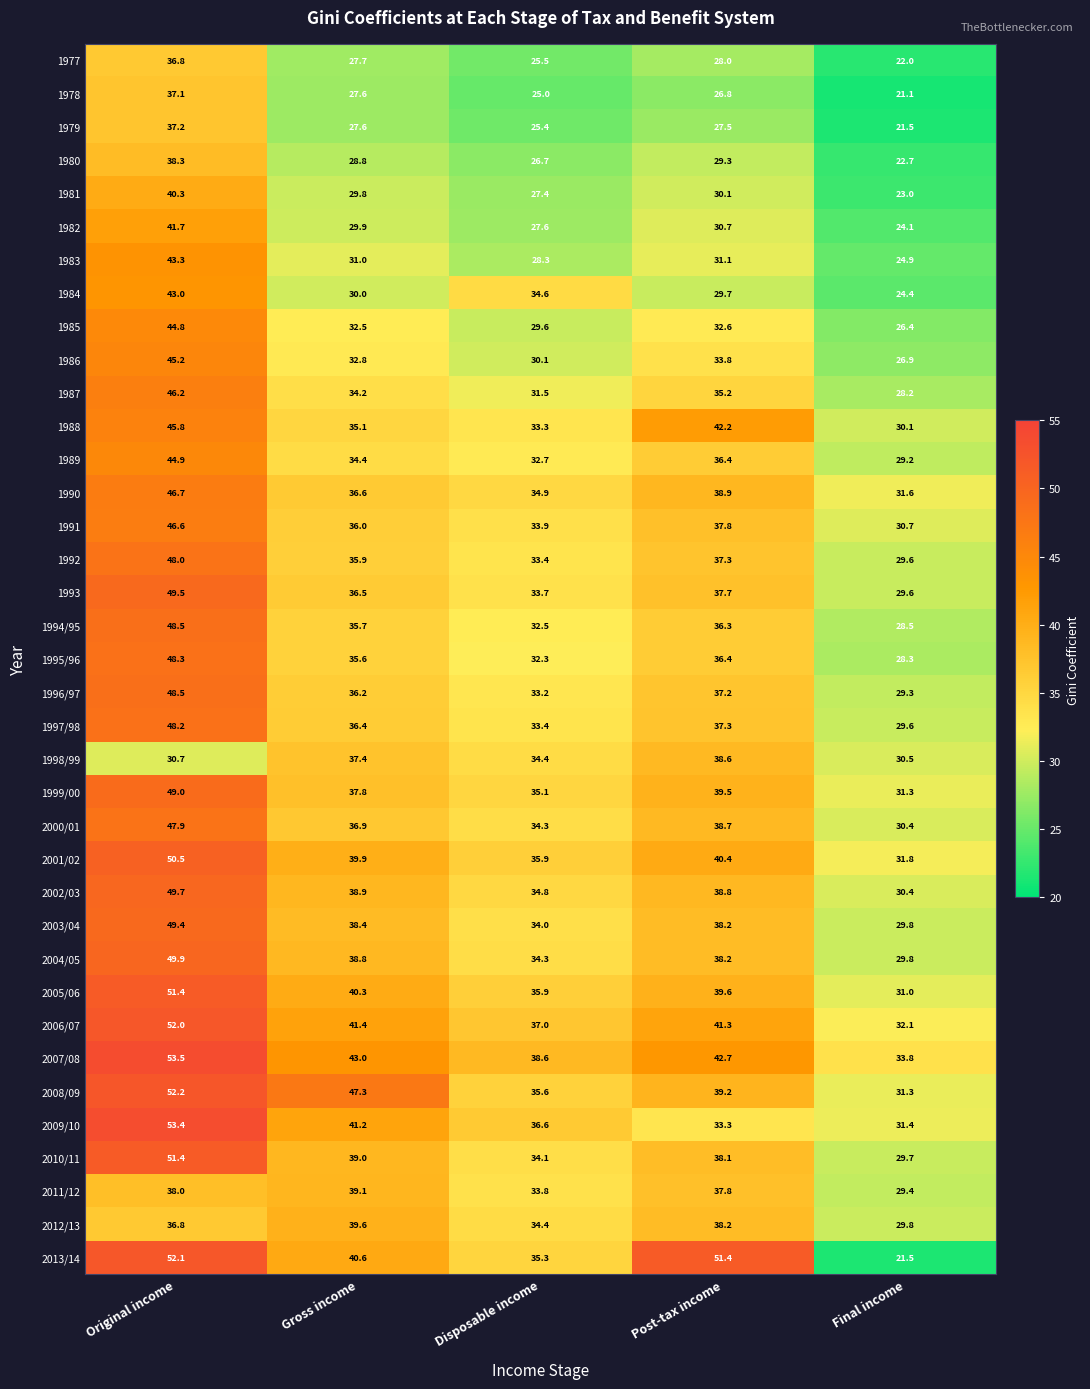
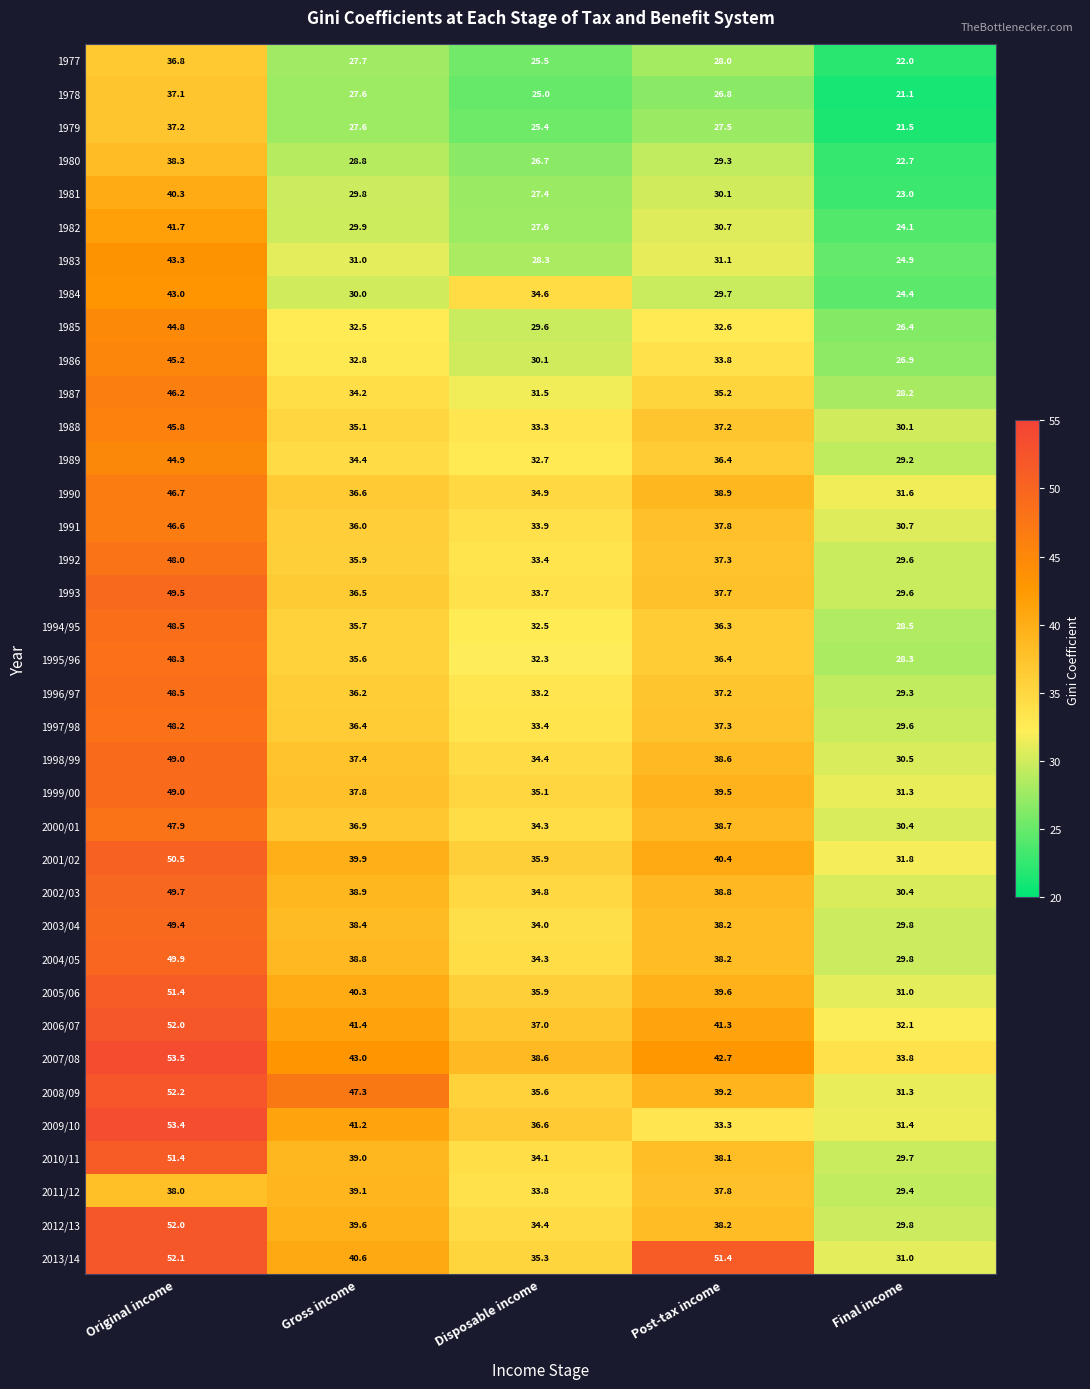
1988, Post-tax income: 42.2 -> 37.2
1998/99, Original income: 30.7 -> 49.0
2012/13, Original income: 36.8 -> 52.0
2013/14, Final income: 21.5 -> 31.0
